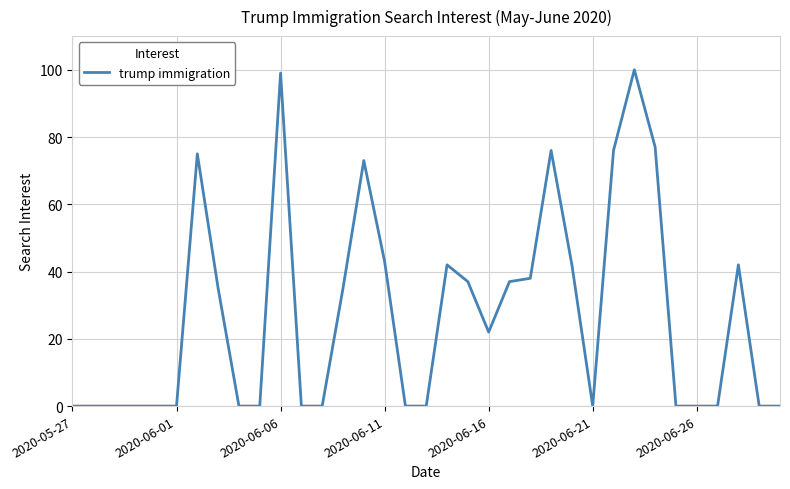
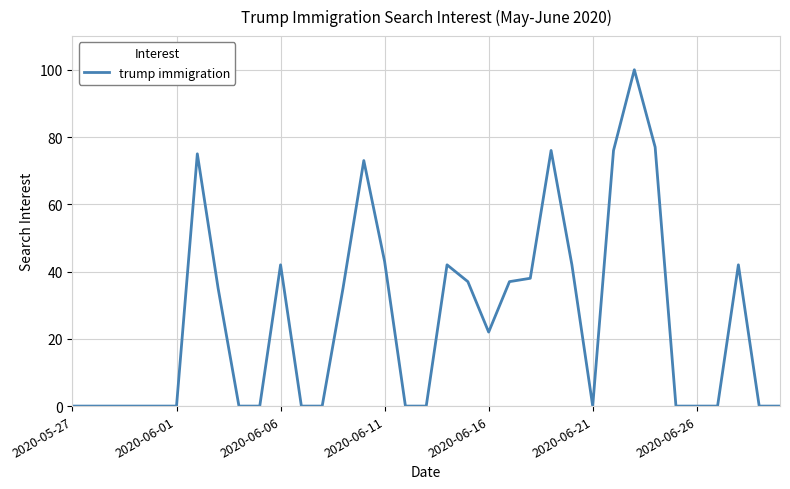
2020-06-06: 99 -> 42
